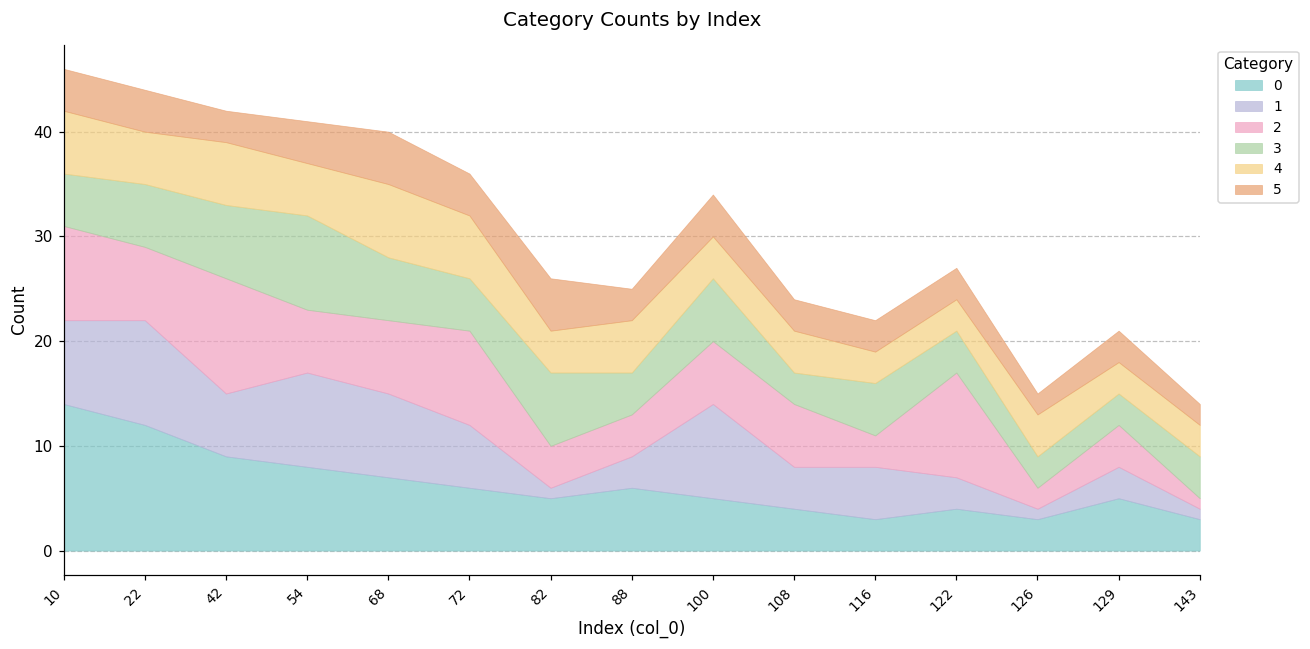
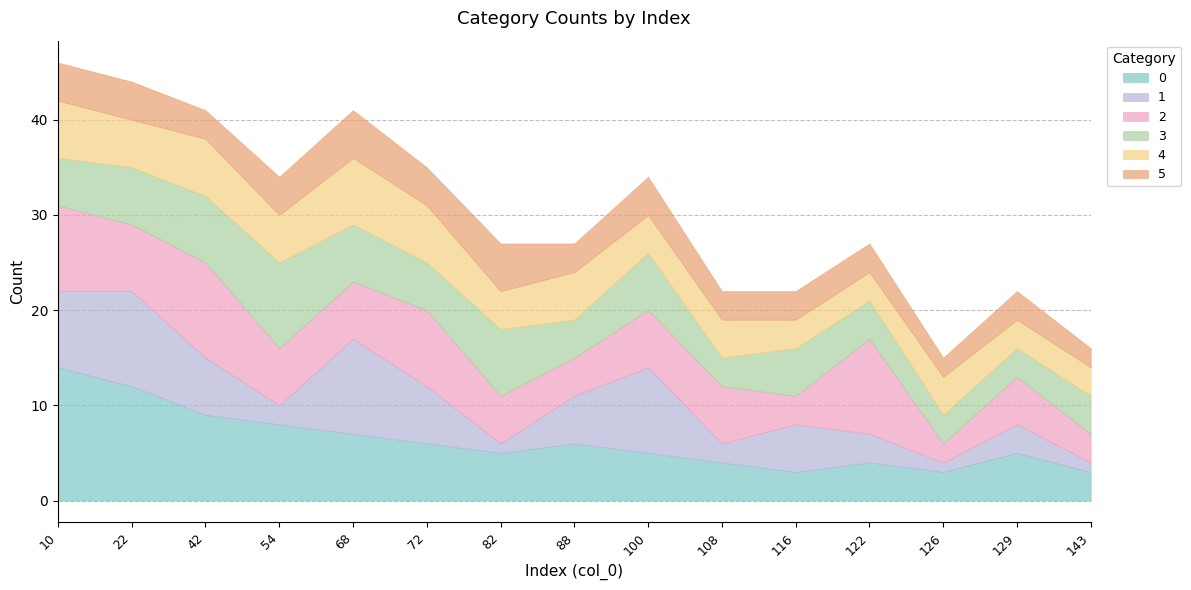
2, 42: 11 -> 10
1, 54: 9 -> 2
1, 68: 8 -> 10
2, 68: 7 -> 6
2, 72: 9 -> 8
2, 82: 4 -> 5
1, 88: 3 -> 5
1, 108: 4 -> 2
2, 129: 4 -> 5
2, 143: 1 -> 3
